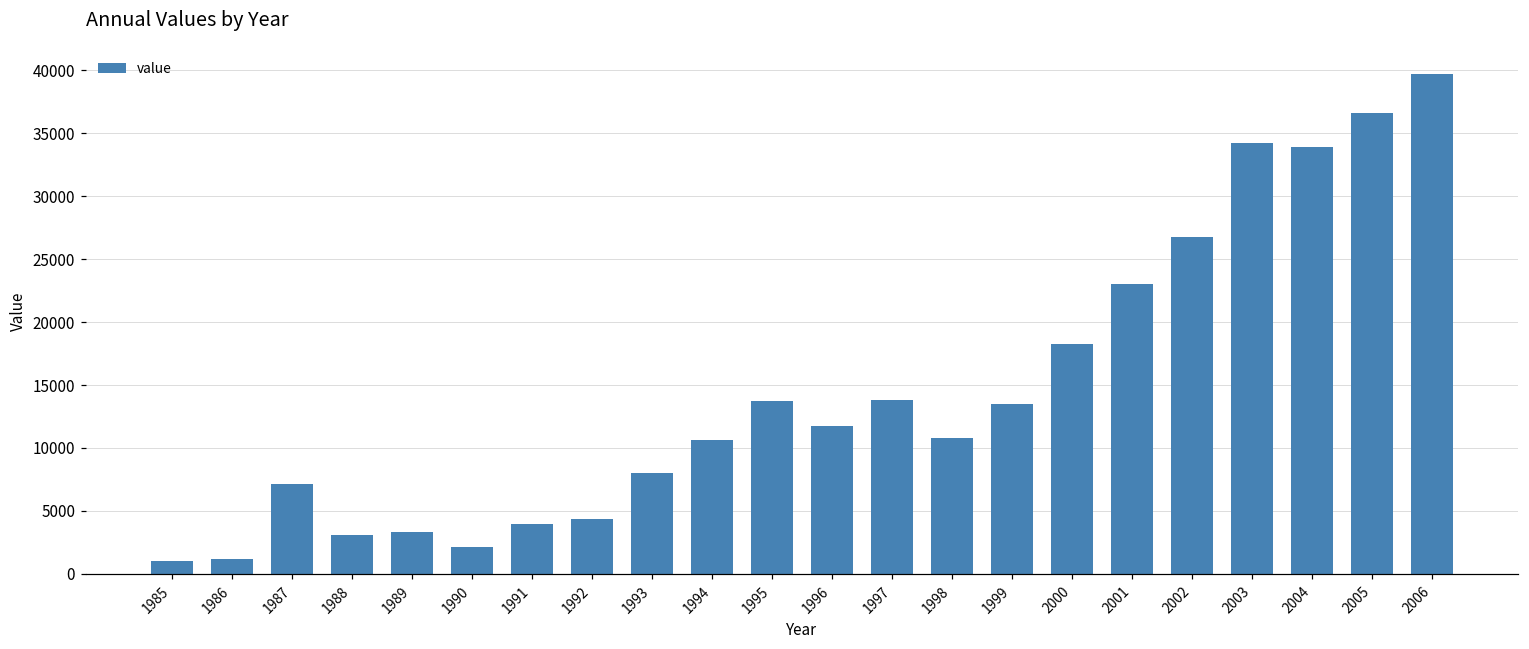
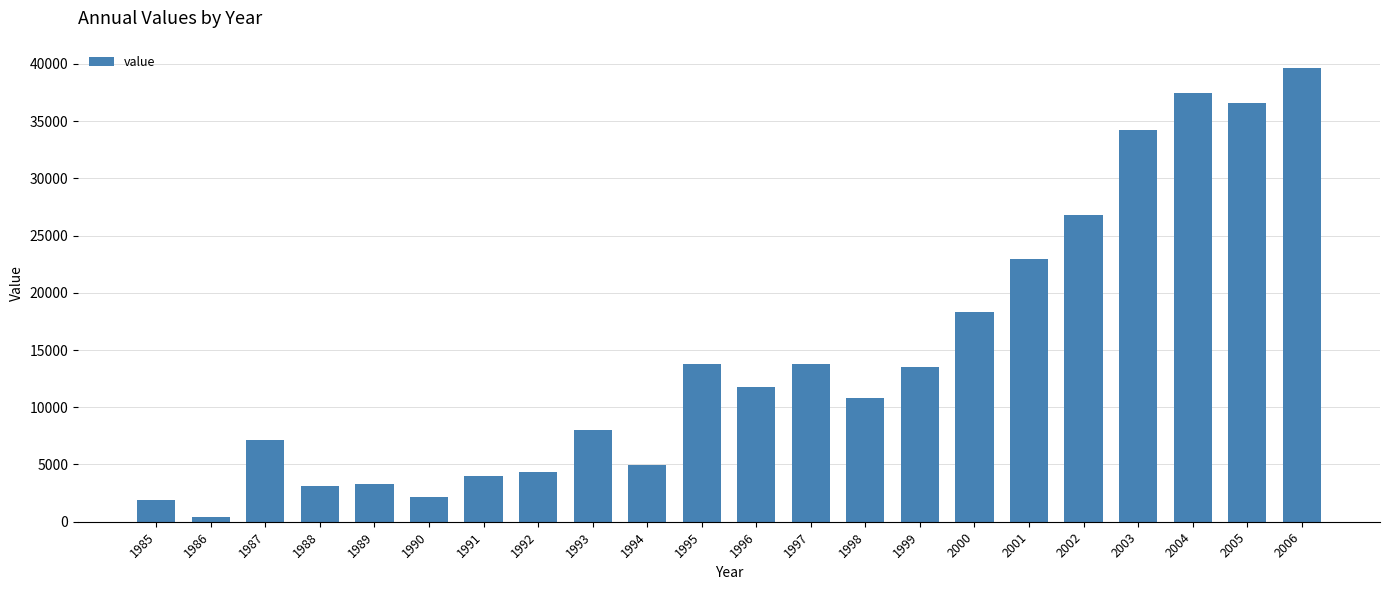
1985: 1000 -> 1900
1986: 1200 -> 400
1994: 10600 -> 5000
2004: 33900 -> 37400
